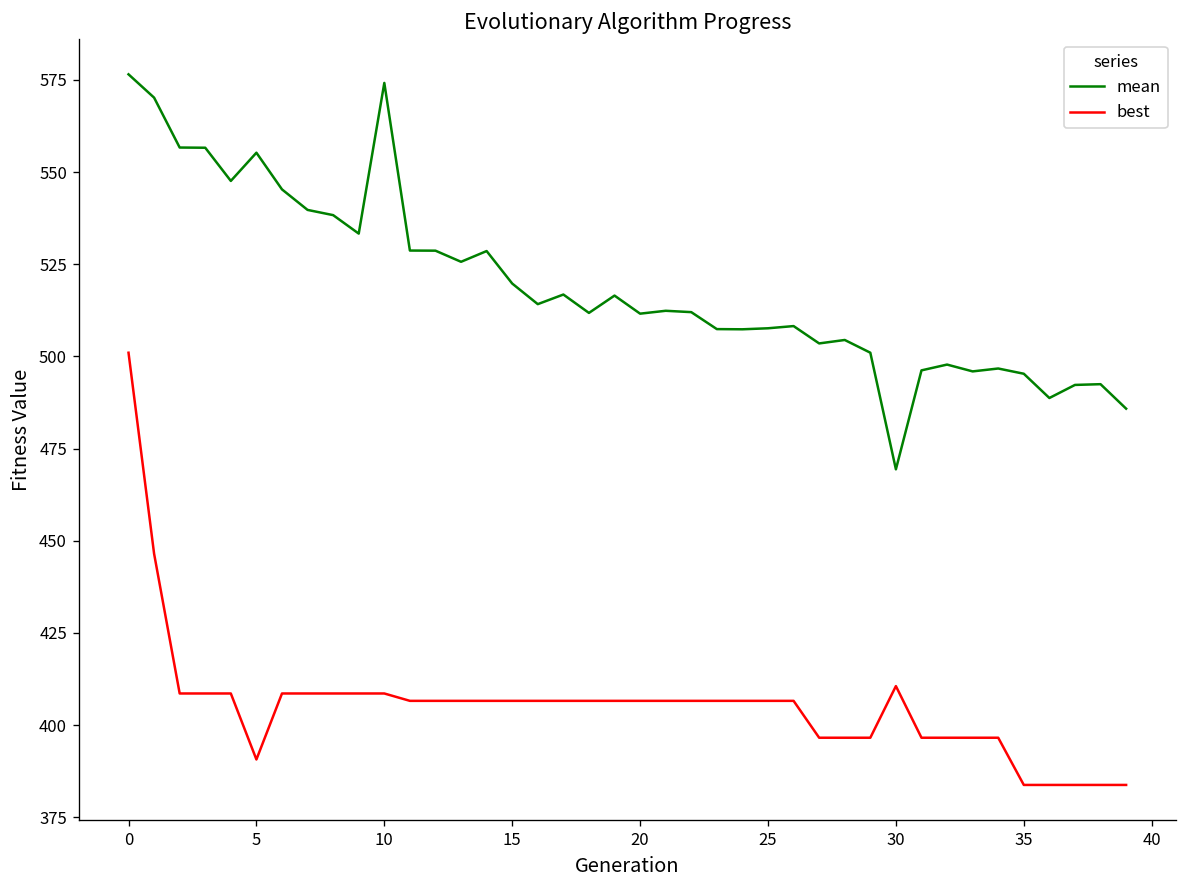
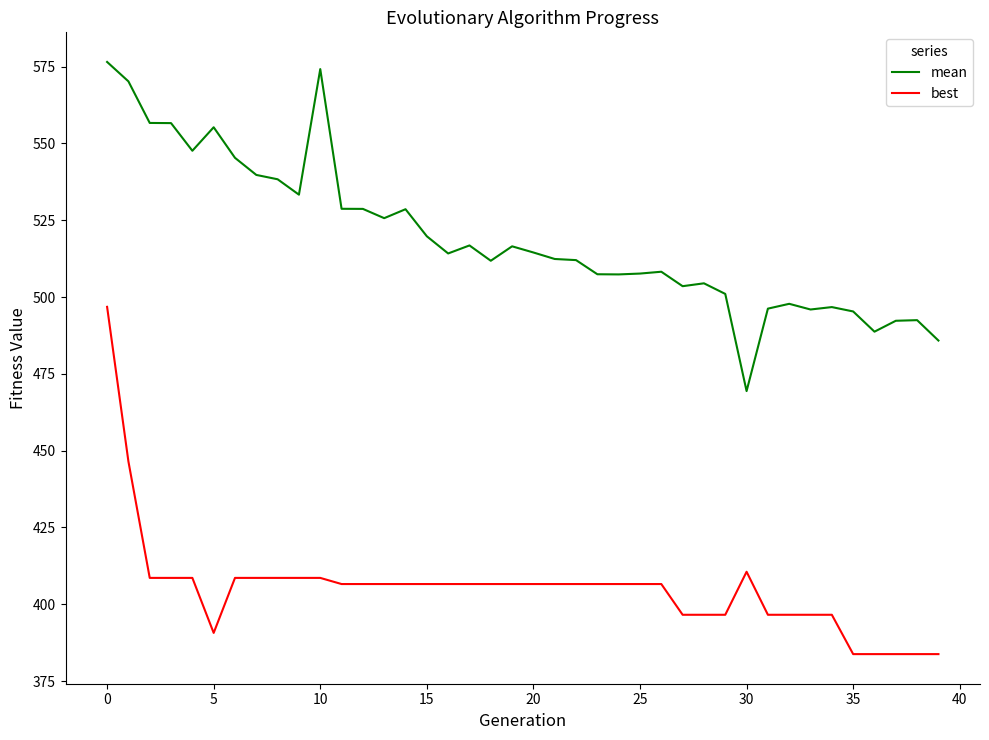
best, 0: 501 -> 497
mean, 20: 512 -> 514
